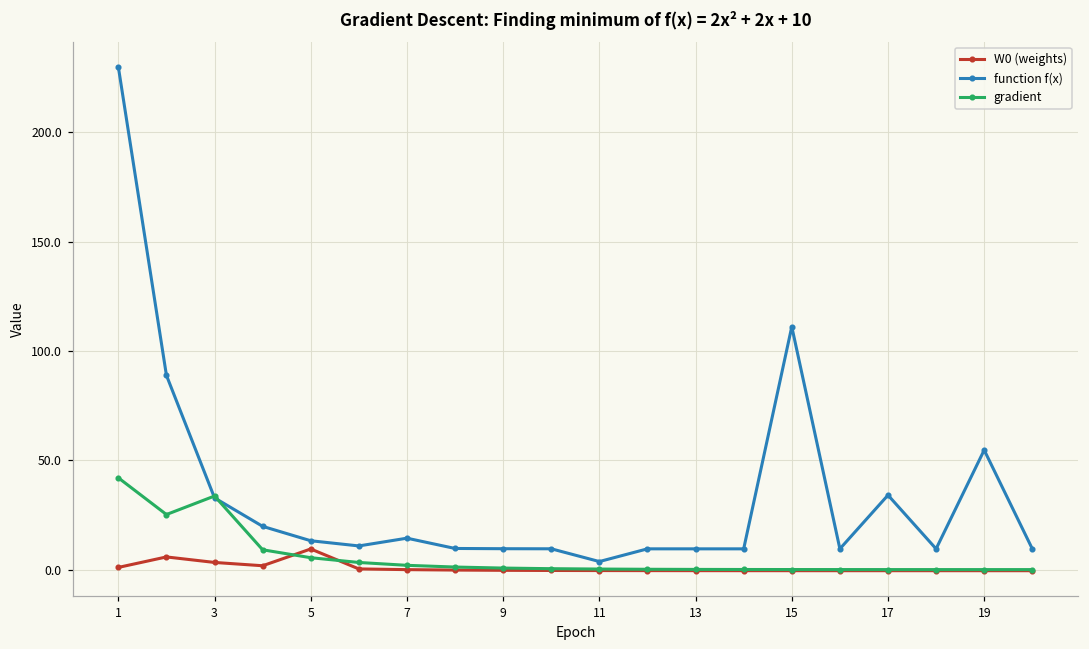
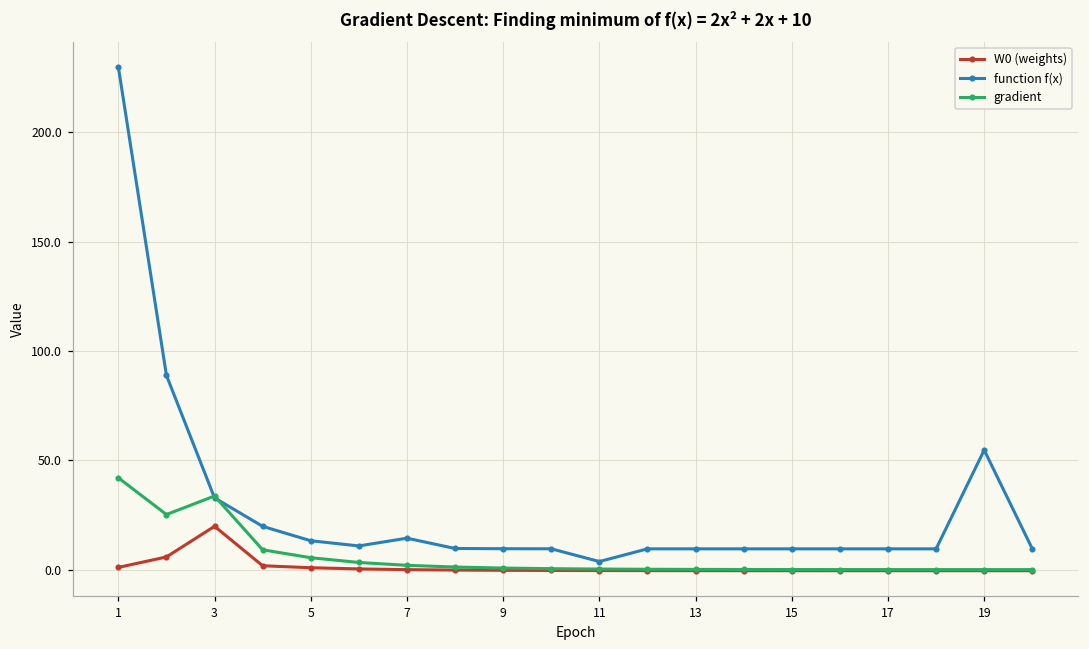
W0 (weights), 3: 3 -> 20
W0 (weights), 5: 9 -> 1
function f(x), 15: 111 -> 10
function f(x), 17: 34 -> 10
